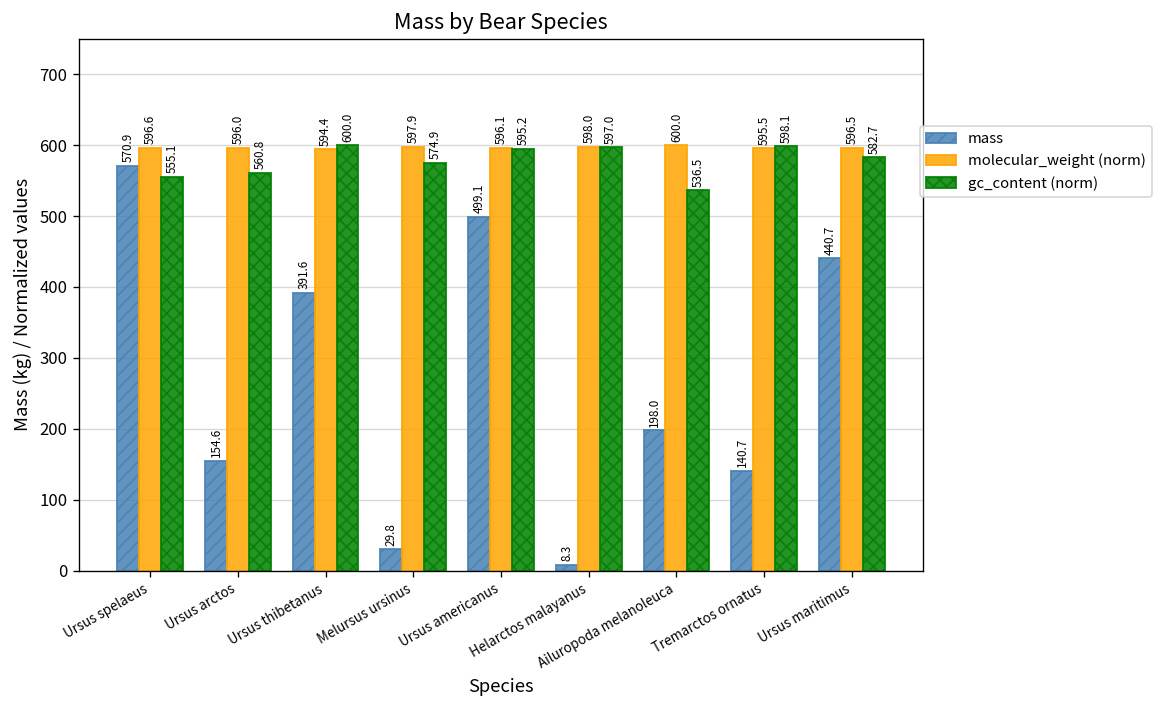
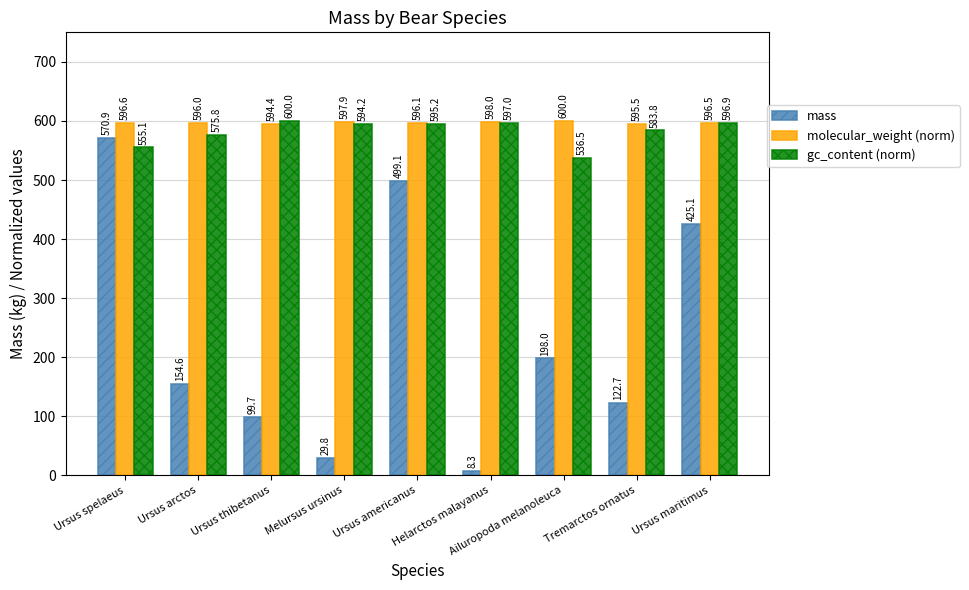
gc_content (norm), Ursus arctos: 560.8 -> 575.8
mass, Ursus thibetanus: 391.6 -> 99.7
gc_content (norm), Melursus ursinus: 574.9 -> 594.2
mass, Tremarctos ornatus: 140.7 -> 122.7
gc_content (norm), Tremarctos ornatus: 598.1 -> 583.8
mass, Ursus maritimus: 440.7 -> 425.1
gc_content (norm), Ursus maritimus: 582.7 -> 596.9
